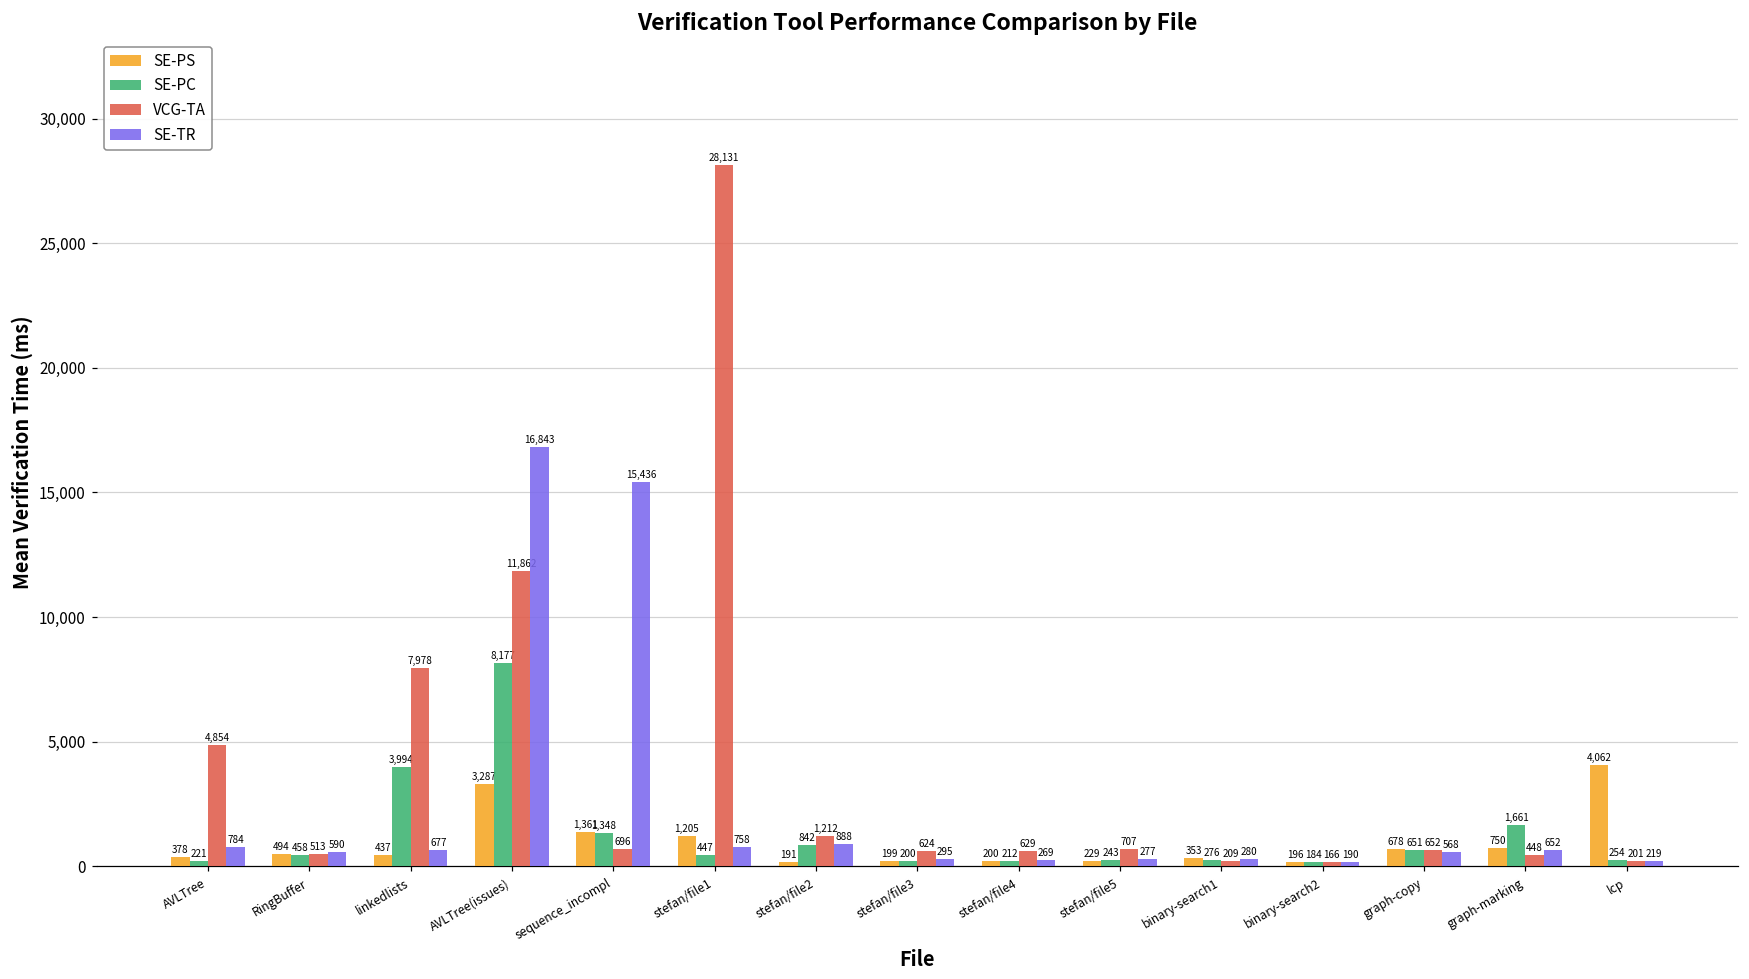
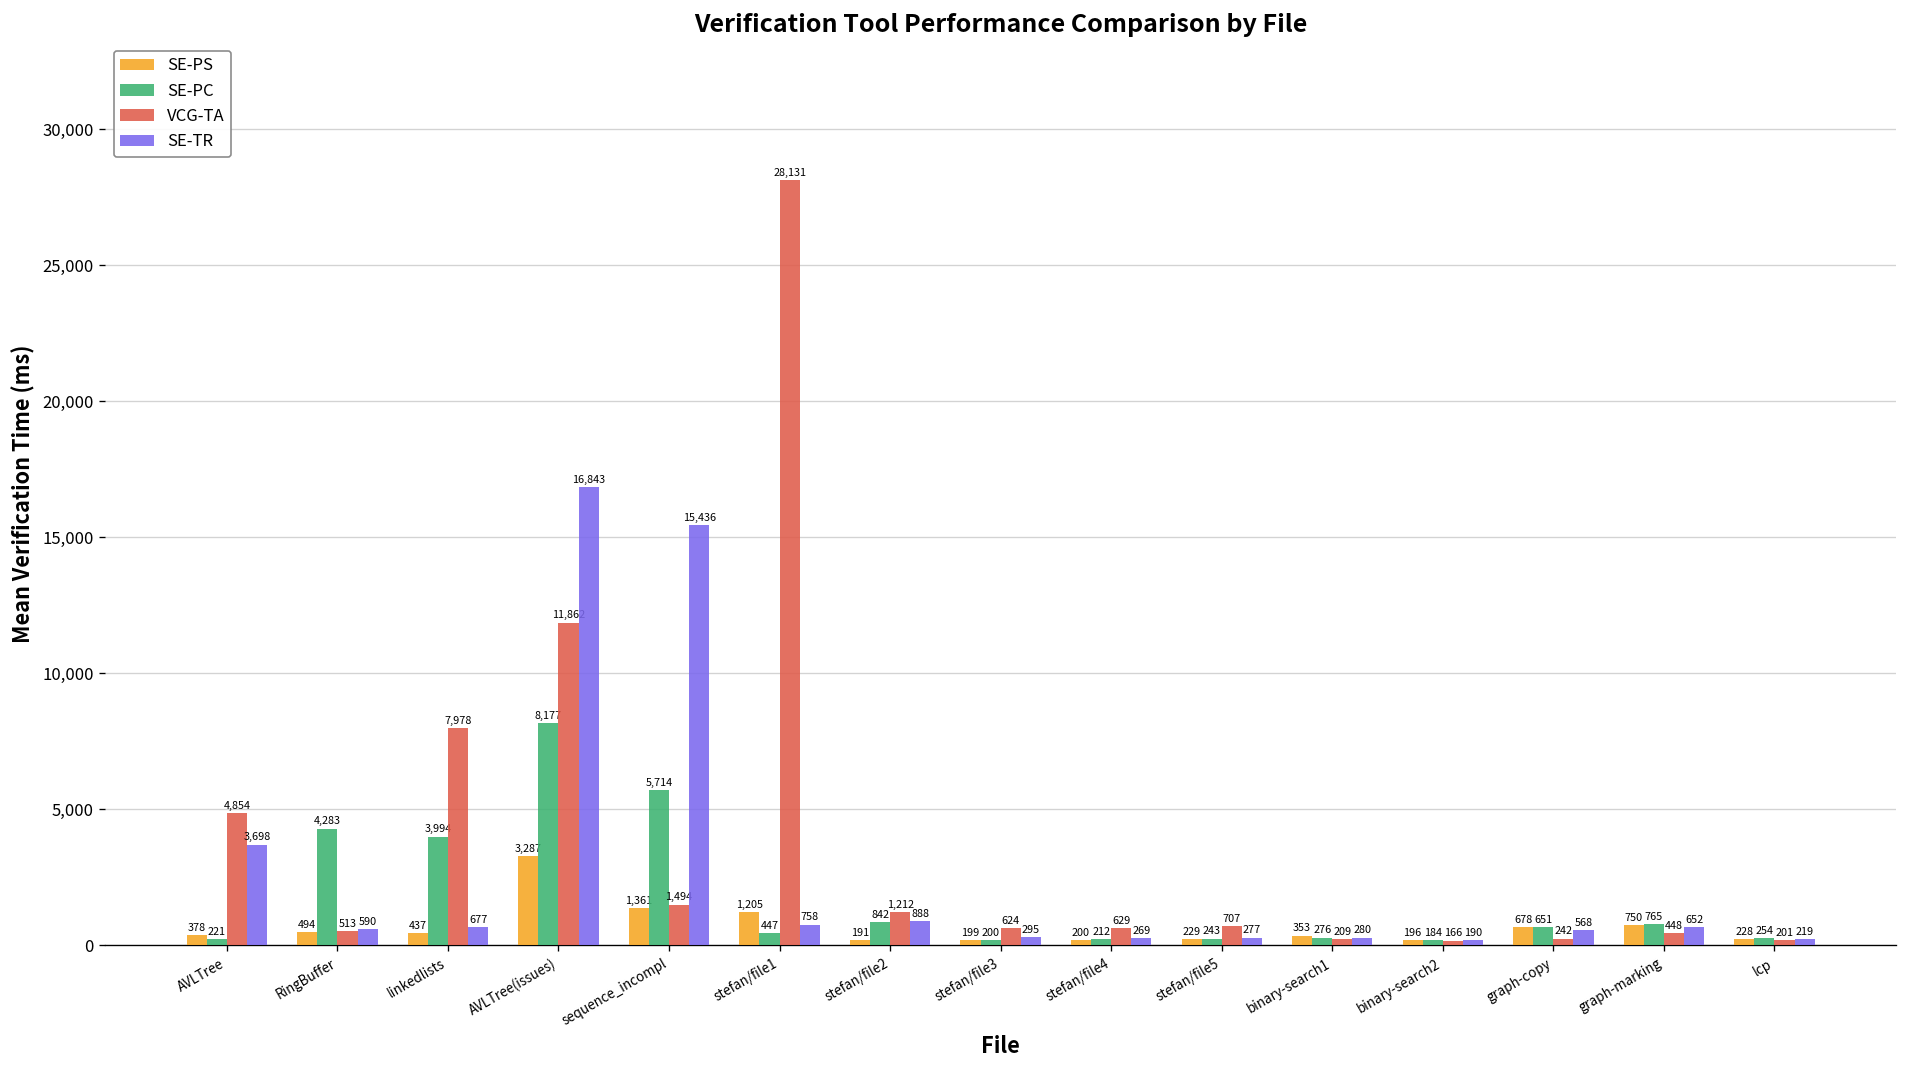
SE-TR, AVLTree: 784 -> 3,698
SE-PC, RingBuffer: 458 -> 4,283
SE-PC, sequence_incompl: 1,348 -> 5,714
VCG-TA, sequence_incompl: 696 -> 1,494
VCG-TA, graph-copy: 652 -> 242
SE-PC, graph-marking: 1,661 -> 765
SE-PS, lcp: 4,062 -> 228
